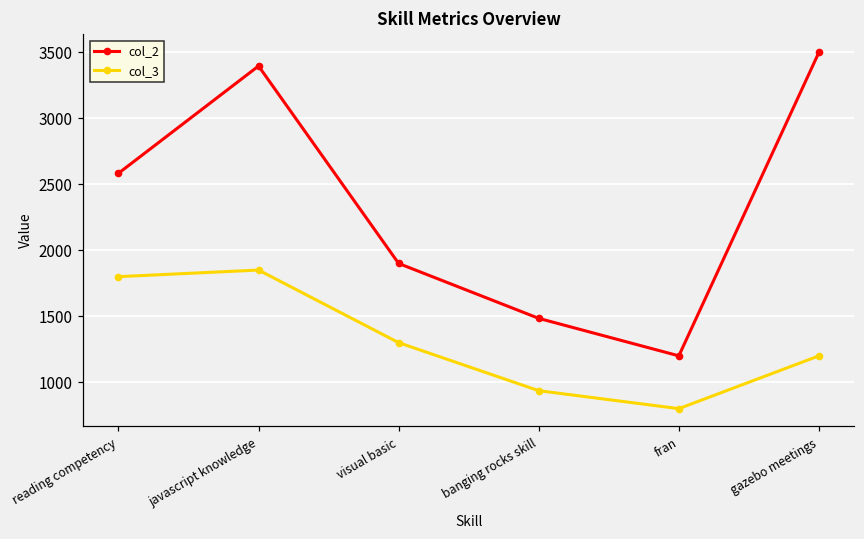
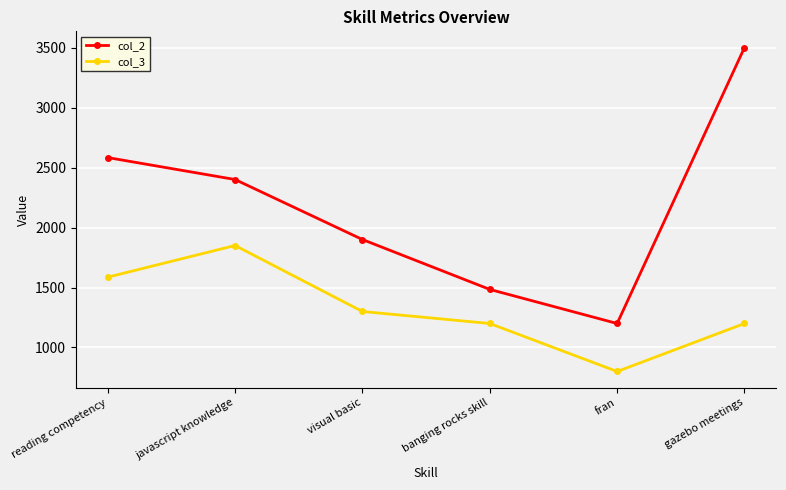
col_3, reading competency: 1800 -> 1590
col_2, javascript knowledge: 3400 -> 2400
col_3, banging rocks skill: 940 -> 1200
